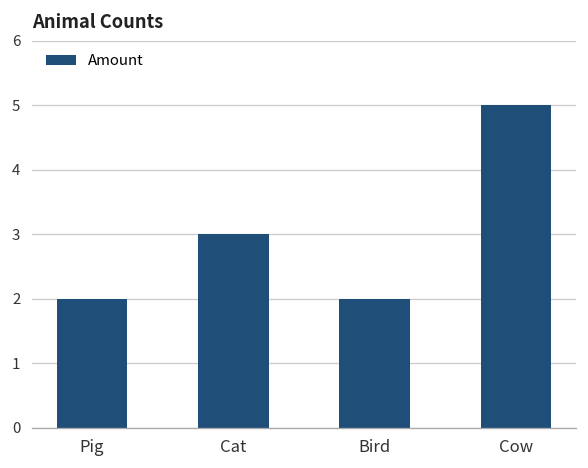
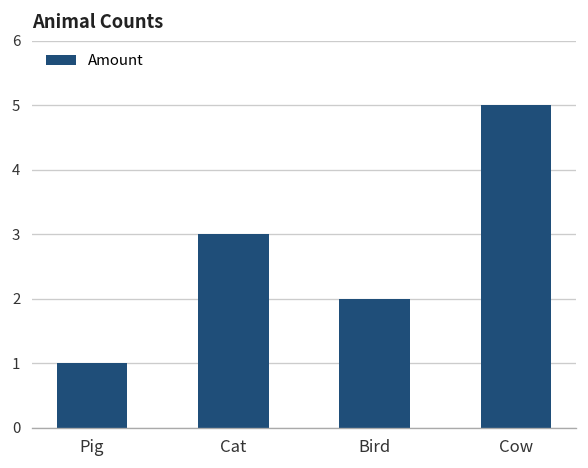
Pig: 2 -> 1
